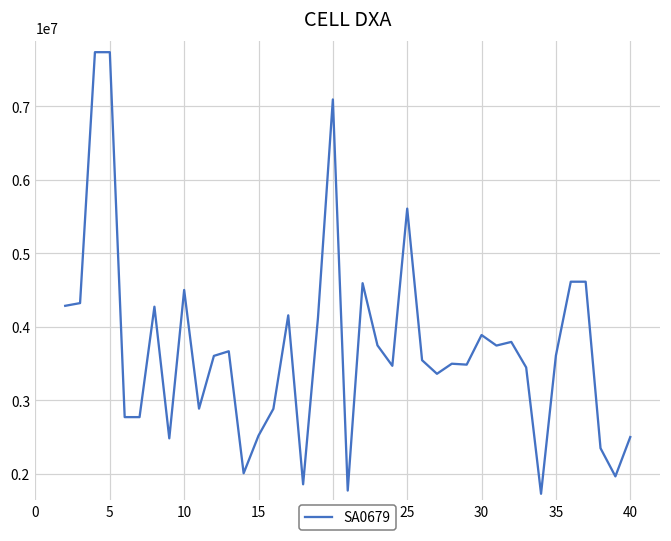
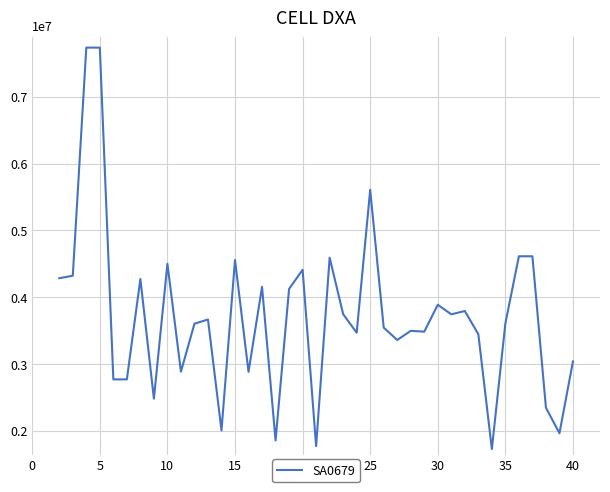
15: 0.25 -> 0.46
20: 0.71 -> 0.44
40: 0.25 -> 0.30
